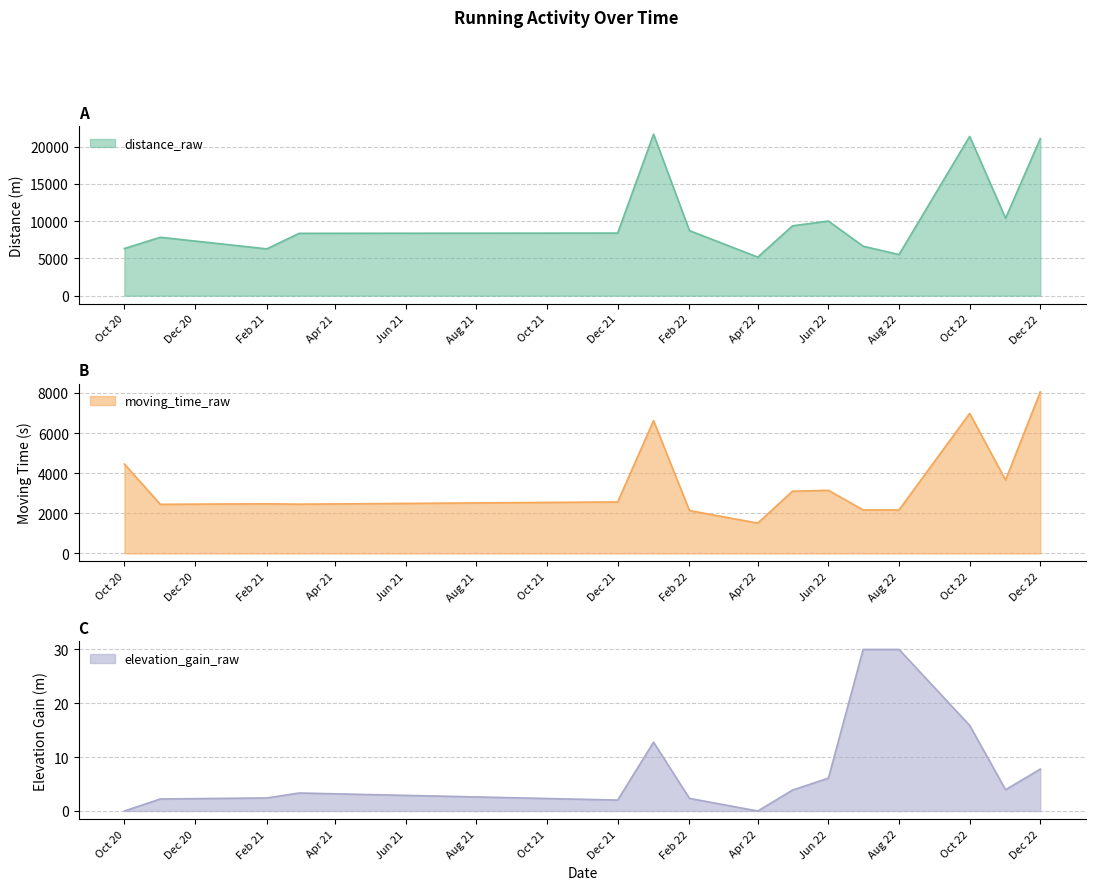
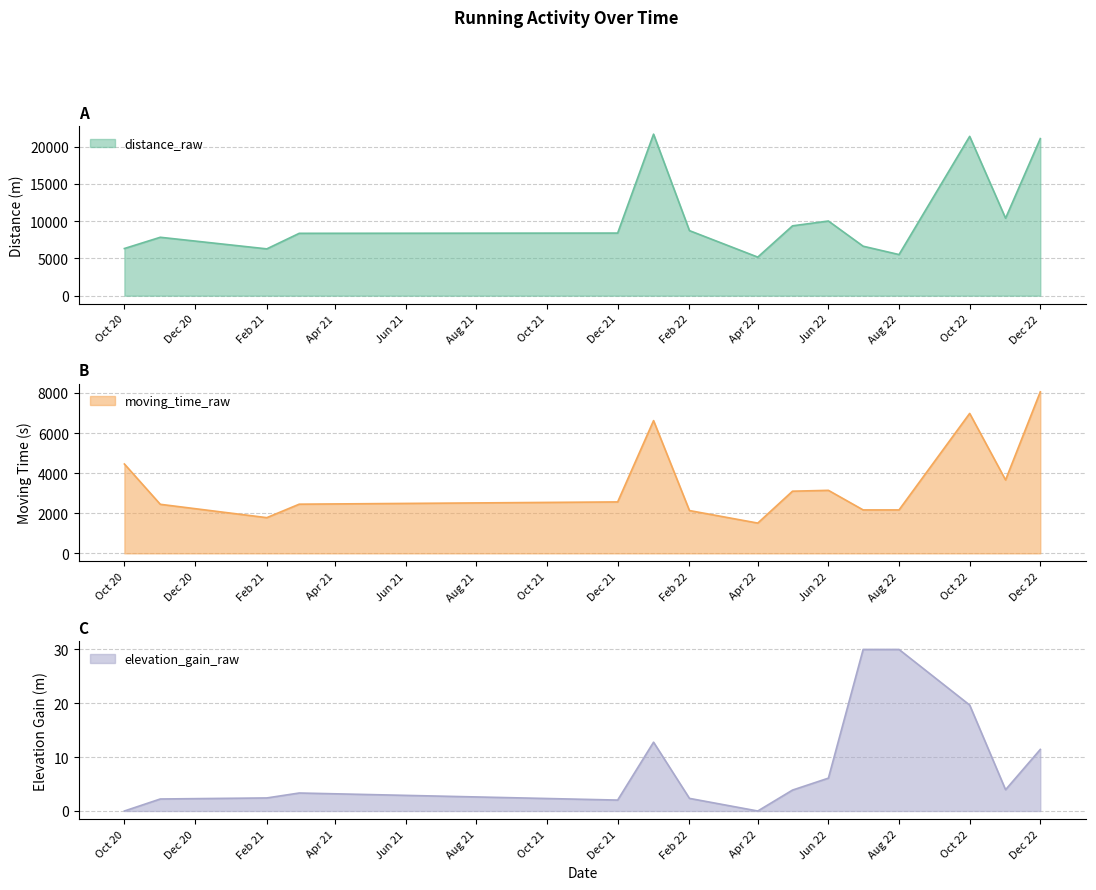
B, Feb 21: 2500 -> 1800
C, Oct 22: 16 -> 20
C, Dec 22: 8 -> 11
